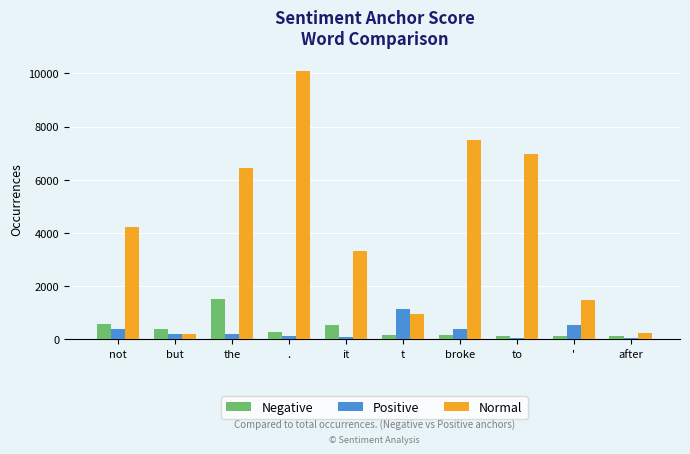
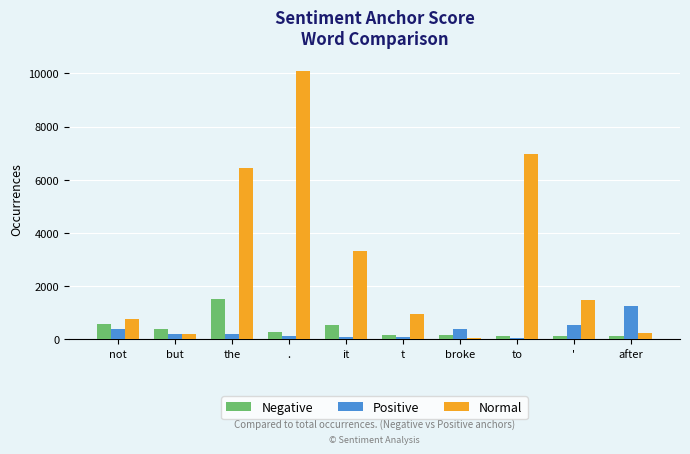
Normal, not: 4200 -> 700
Positive, t: 1100 -> 100
Normal, broke: 7500 -> 0
Positive, after: 0 -> 1300
